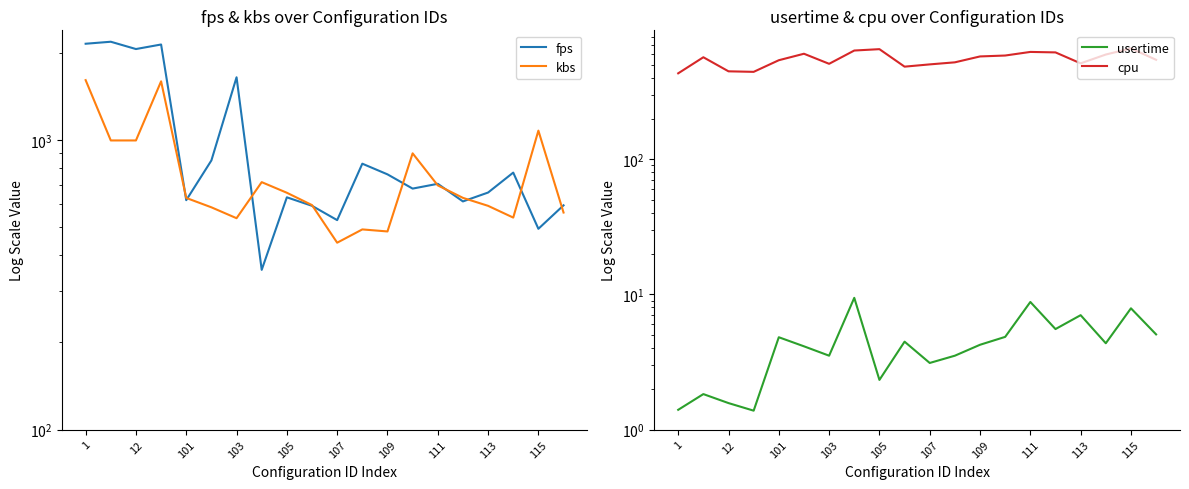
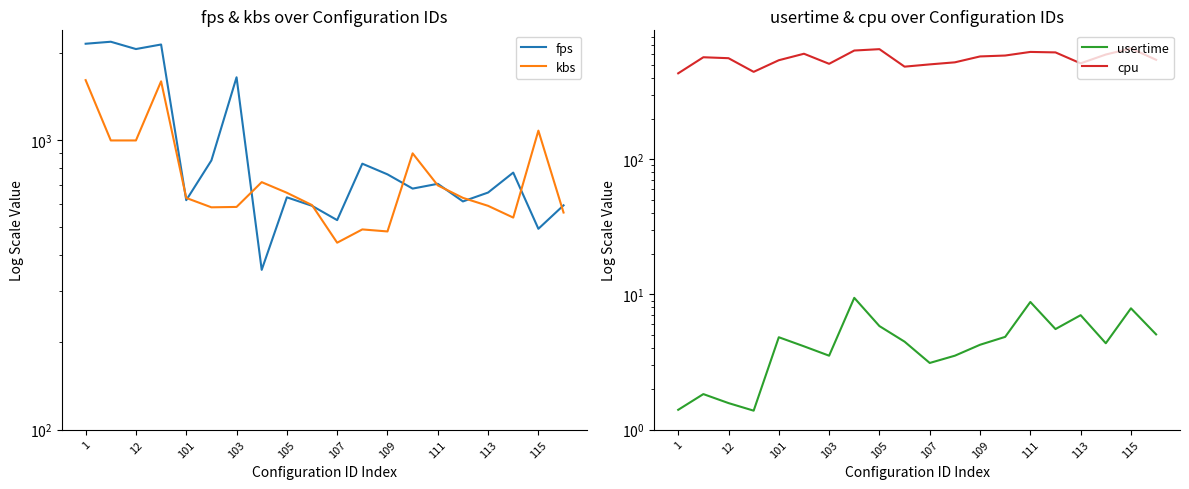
fps & kbs over Configuration IDs, kbs, 103: 540 -> 590
usertime & cpu over Configuration IDs, cpu, 12: 450 -> 560
usertime & cpu over Configuration IDs, usertime, 105: 2.3 -> 5.8
